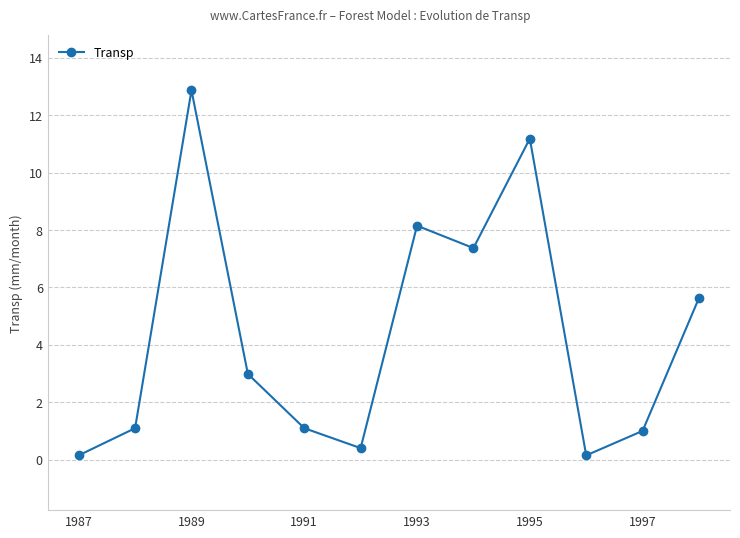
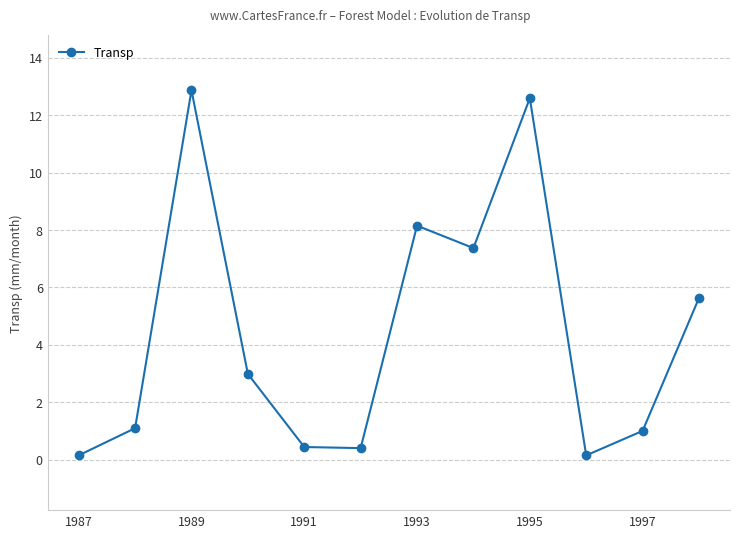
1991: 1.1 -> 0.4
1995: 11.2 -> 12.6
